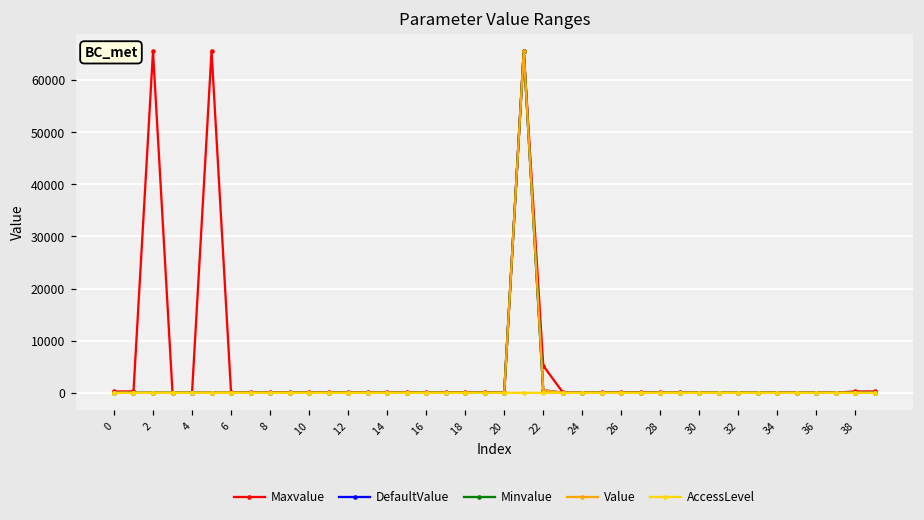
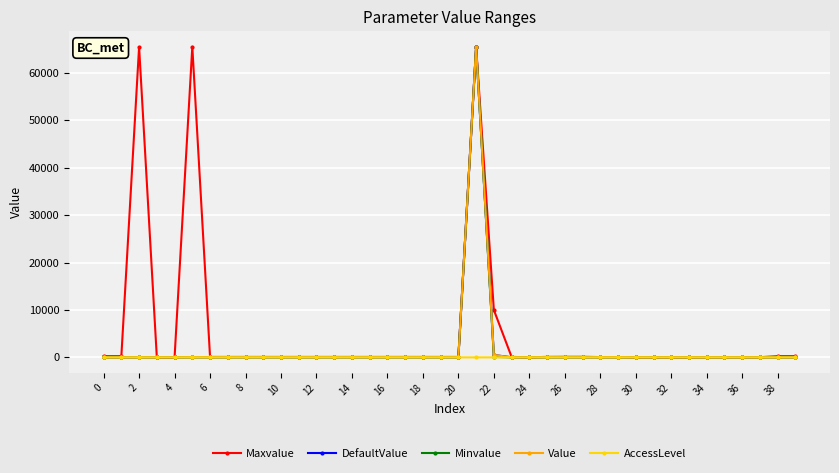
Maxvalue, 22: 5000 -> 10000
